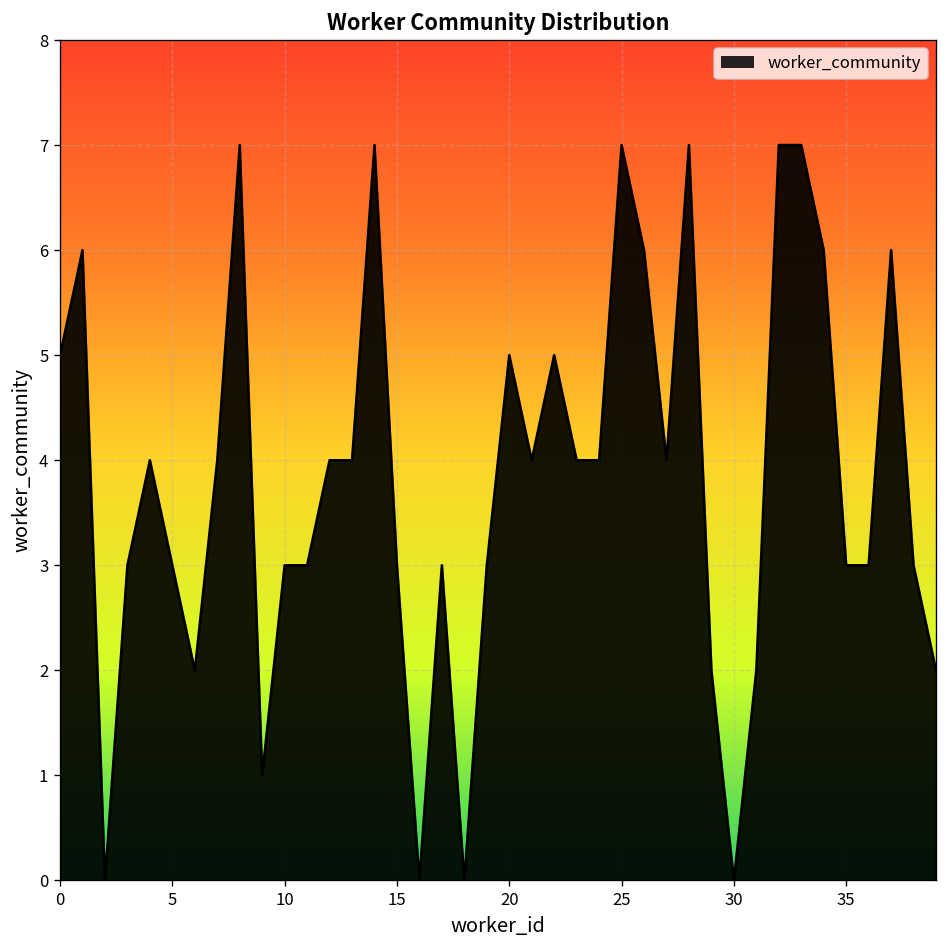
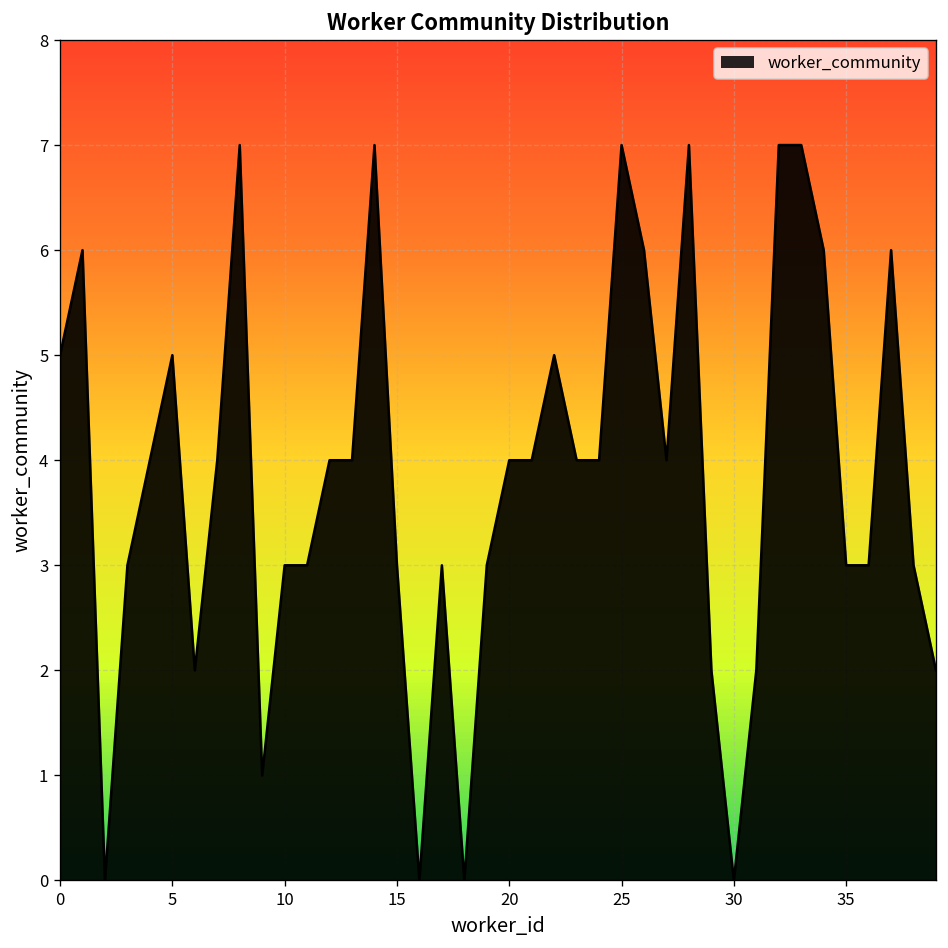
5: 3 -> 5
20: 5 -> 4
